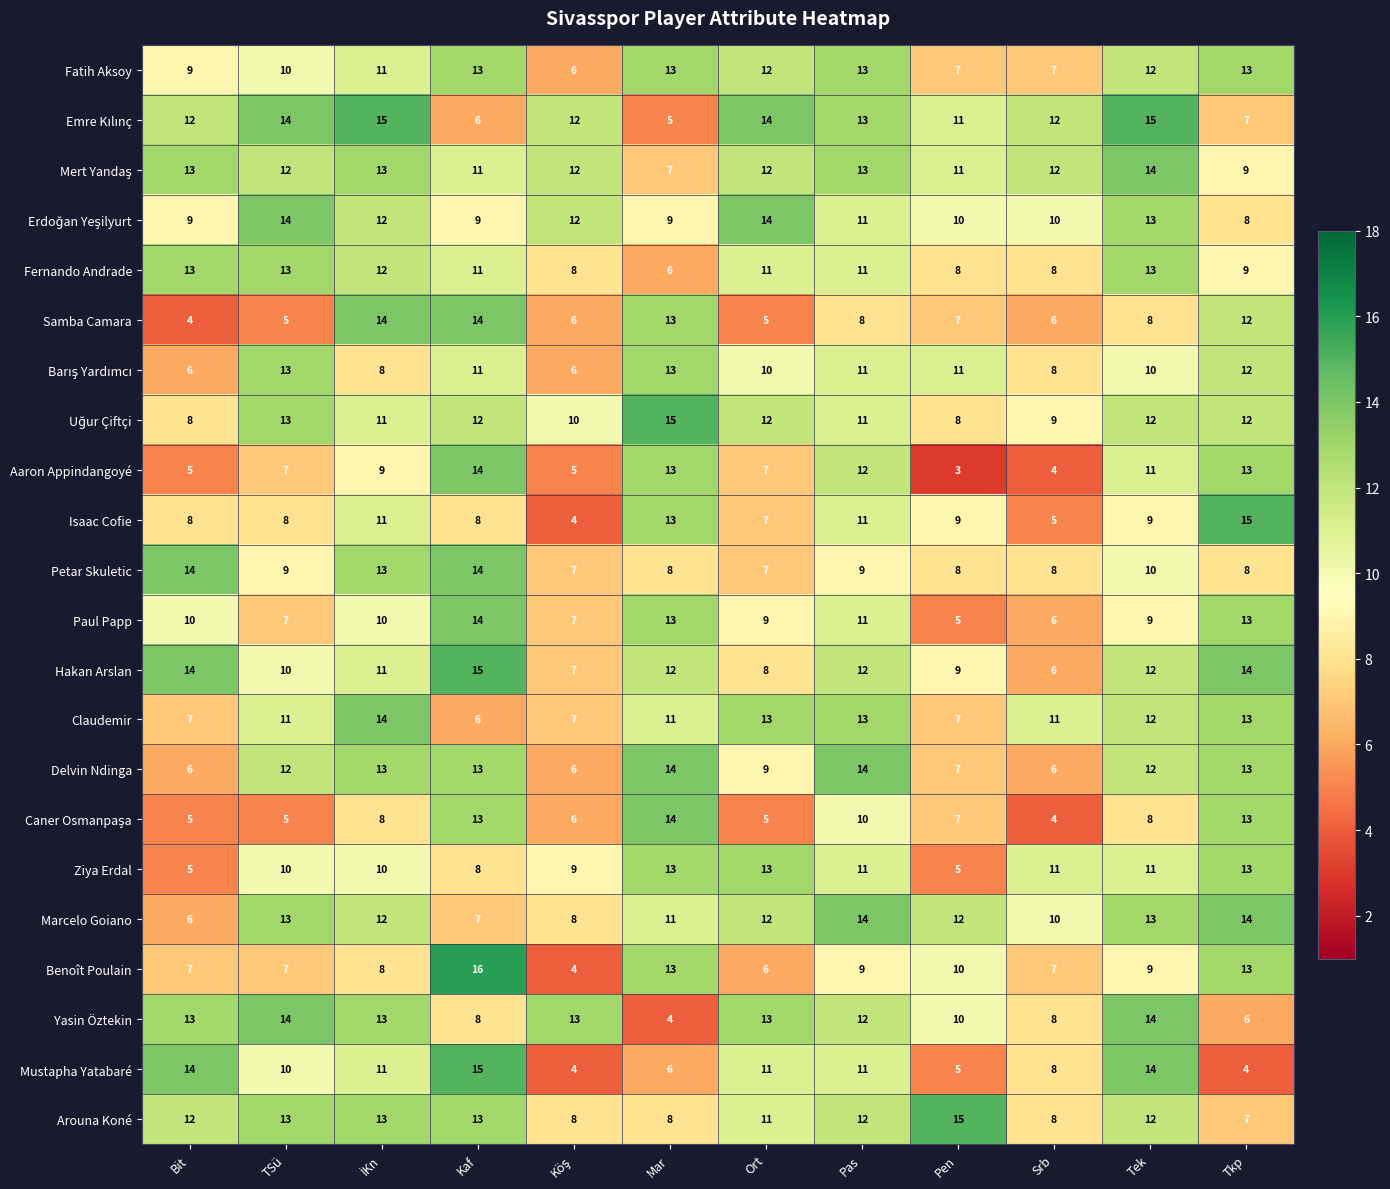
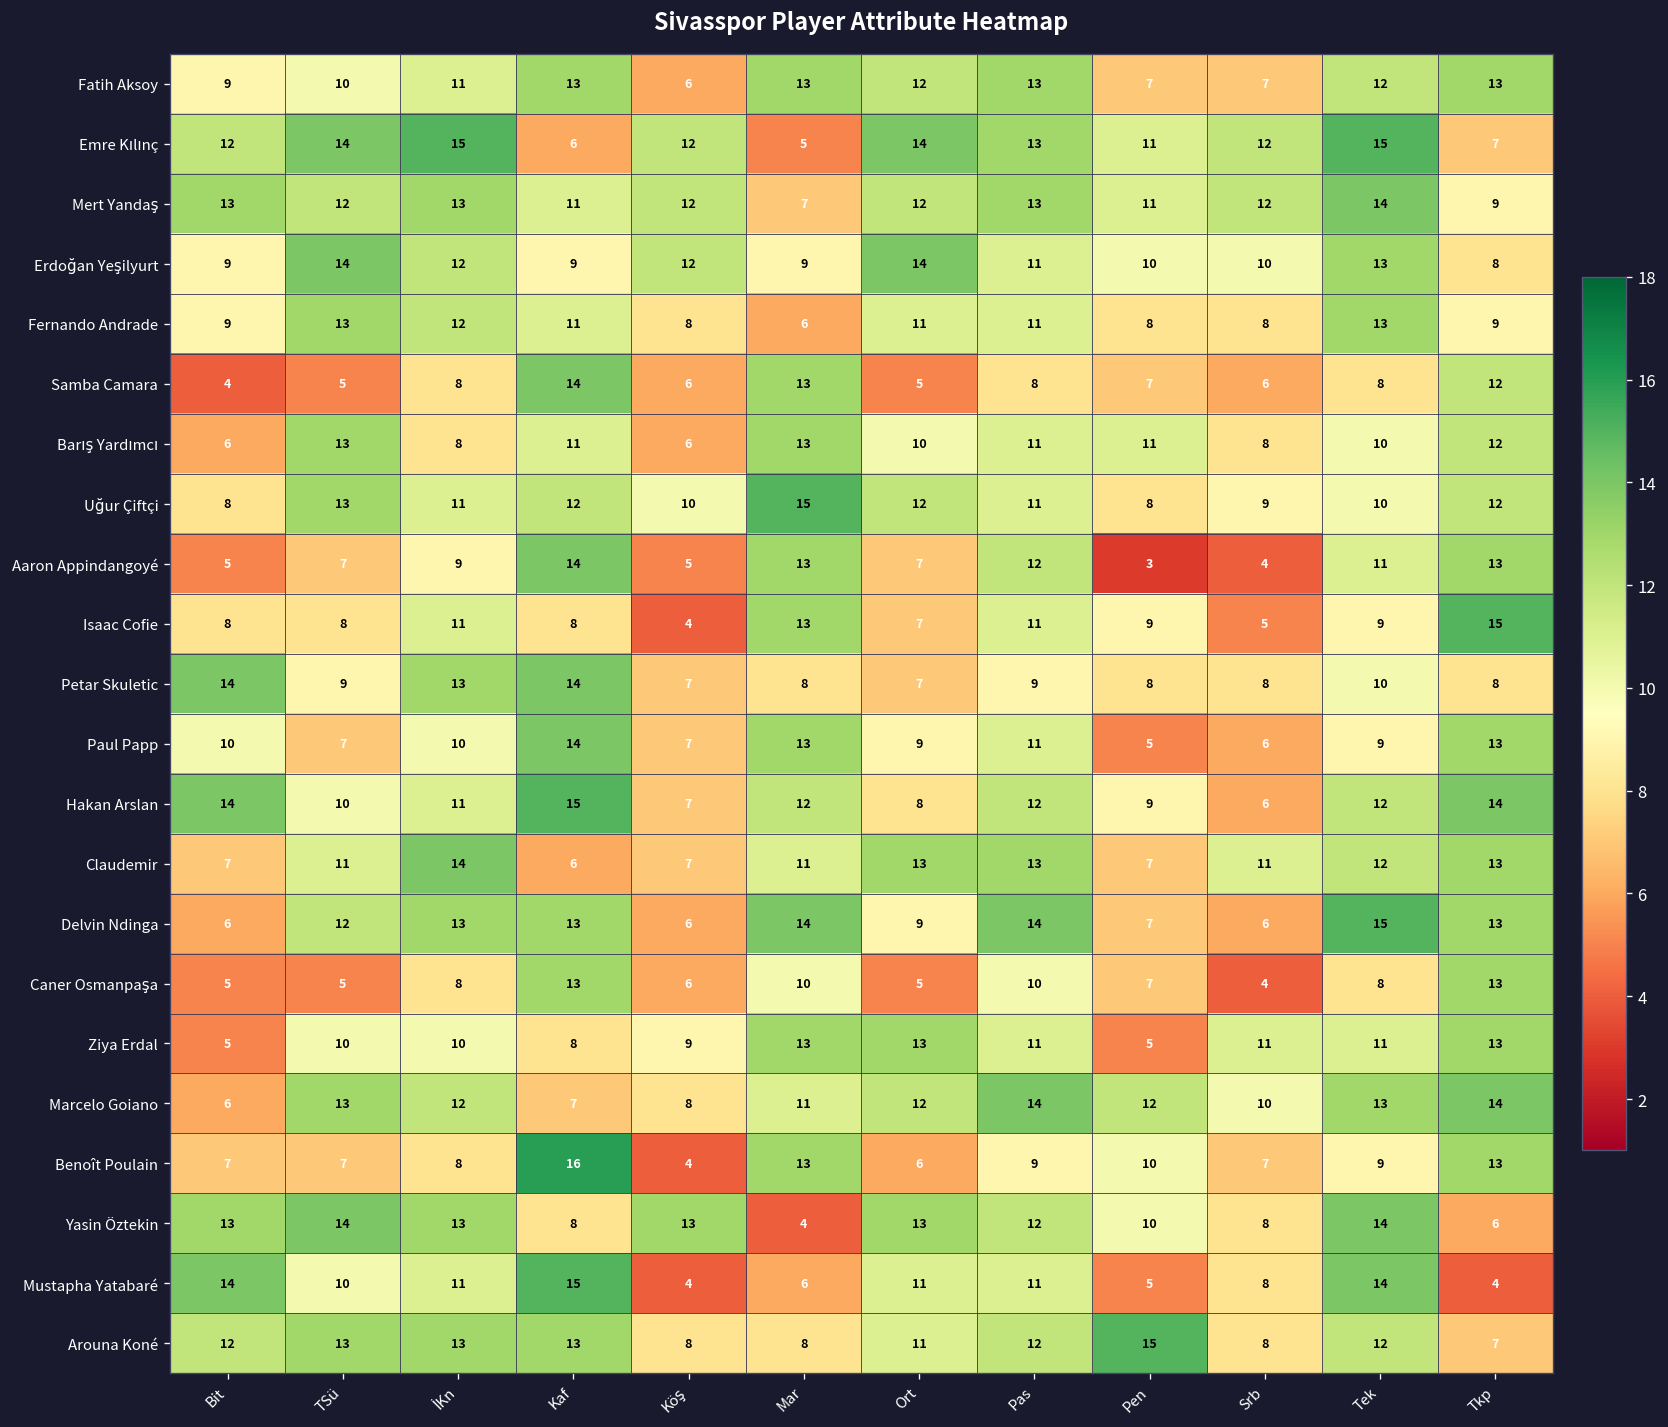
Fernando Andrade, Bit: 13 -> 9
Samba Camara, İKn: 14 -> 8
Uğur Çiftçi, Tek: 12 -> 10
Delvin Ndinga, Tek: 12 -> 15
Caner Osmanpaşa, Mar: 14 -> 10
